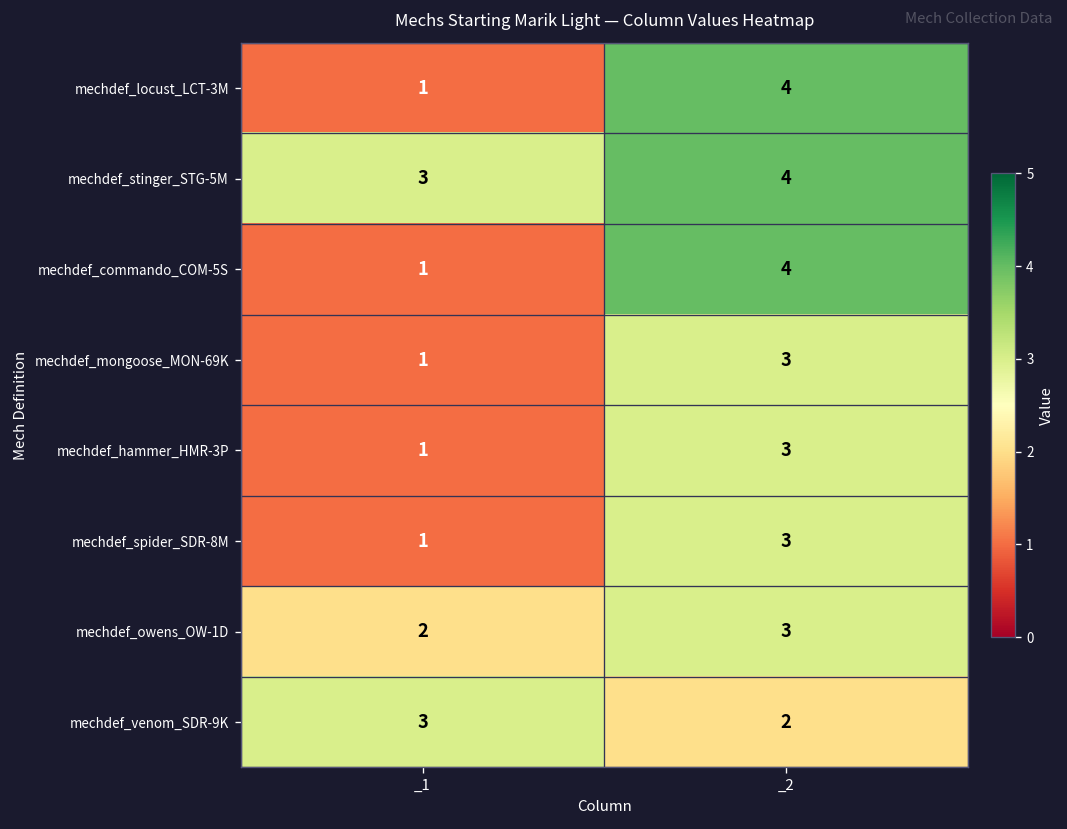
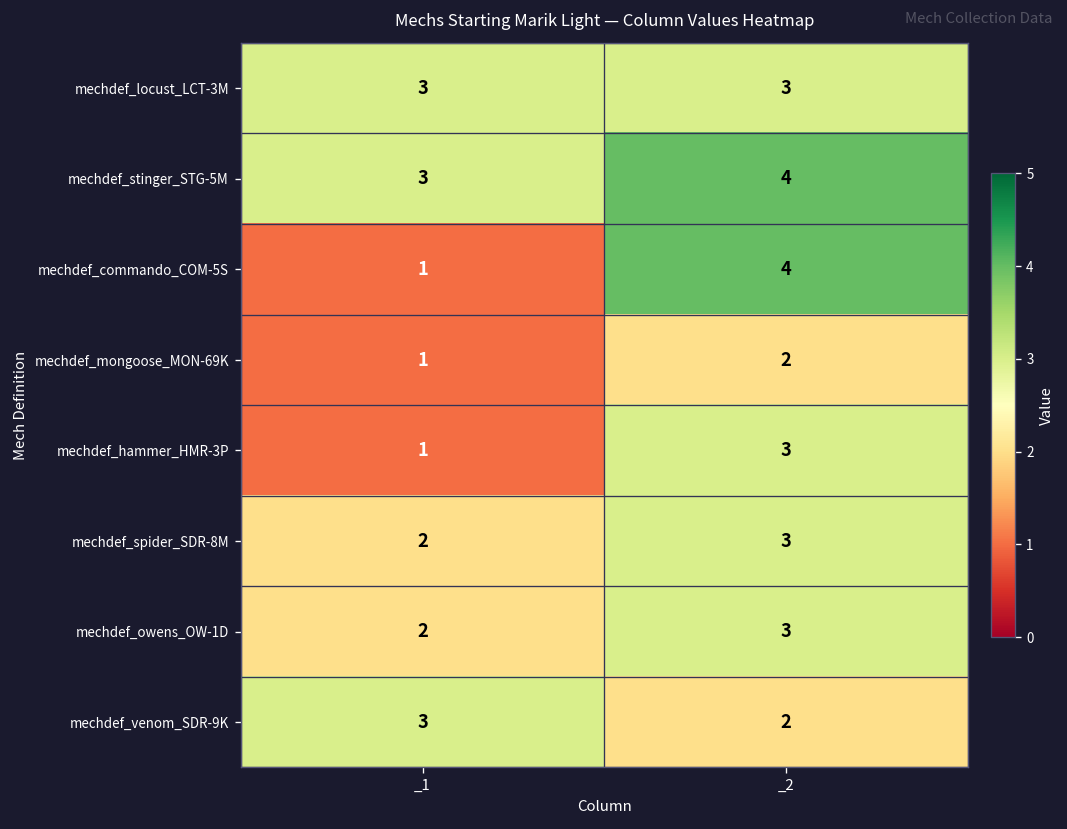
mechdef_locust_LCT-3M, _1: 1 -> 3
mechdef_locust_LCT-3M, _2: 4 -> 3
mechdef_mongoose_MON-69K, _2: 3 -> 2
mechdef_spider_SDR-8M, _1: 1 -> 2
